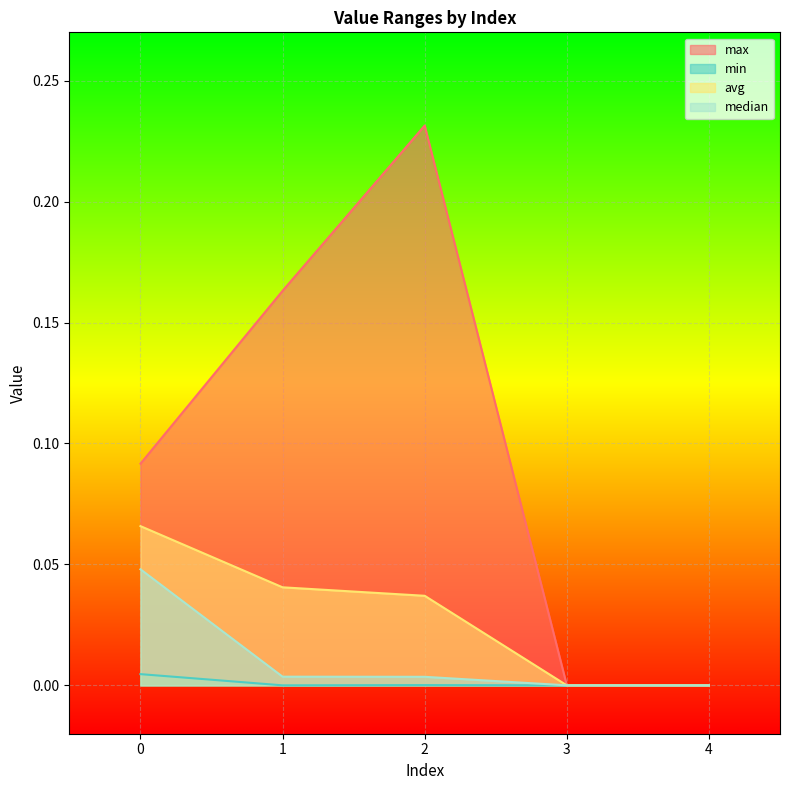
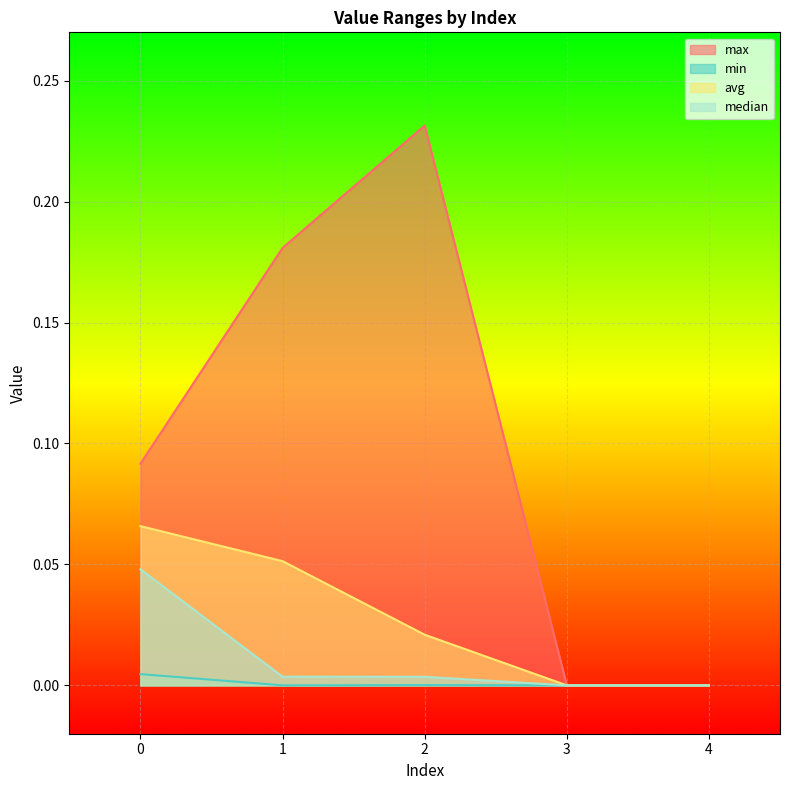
max, 1: 0.163 -> 0.181
avg, 1: 0.041 -> 0.051
avg, 2: 0.037 -> 0.021
